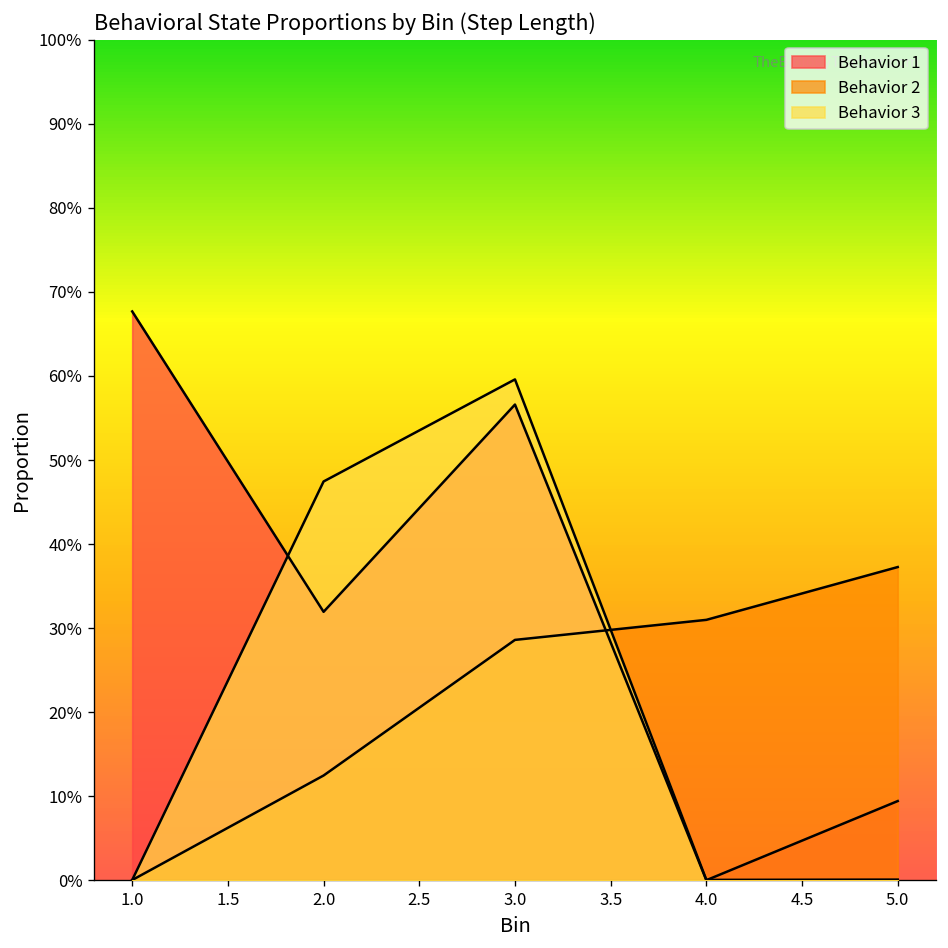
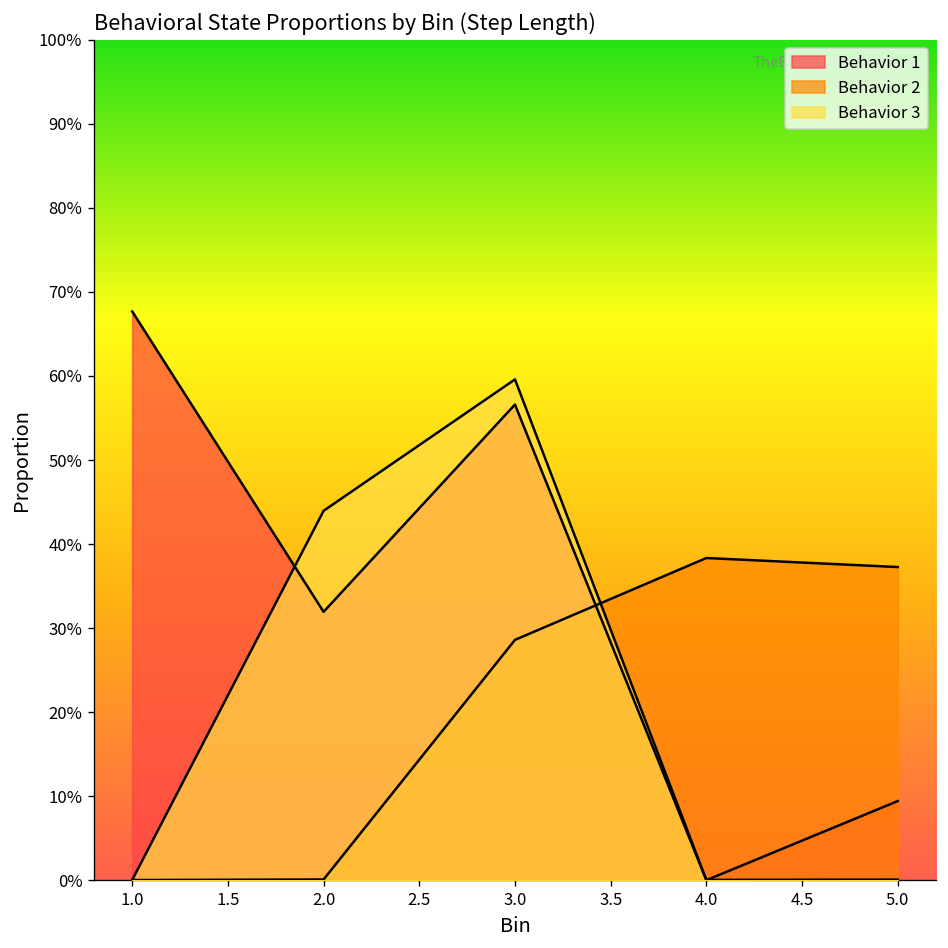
Behavior 2, 2.0: 12% -> 0%
Behavior 3, 2.0: 47% -> 44%
Behavior 2, 4.0: 31% -> 38%
